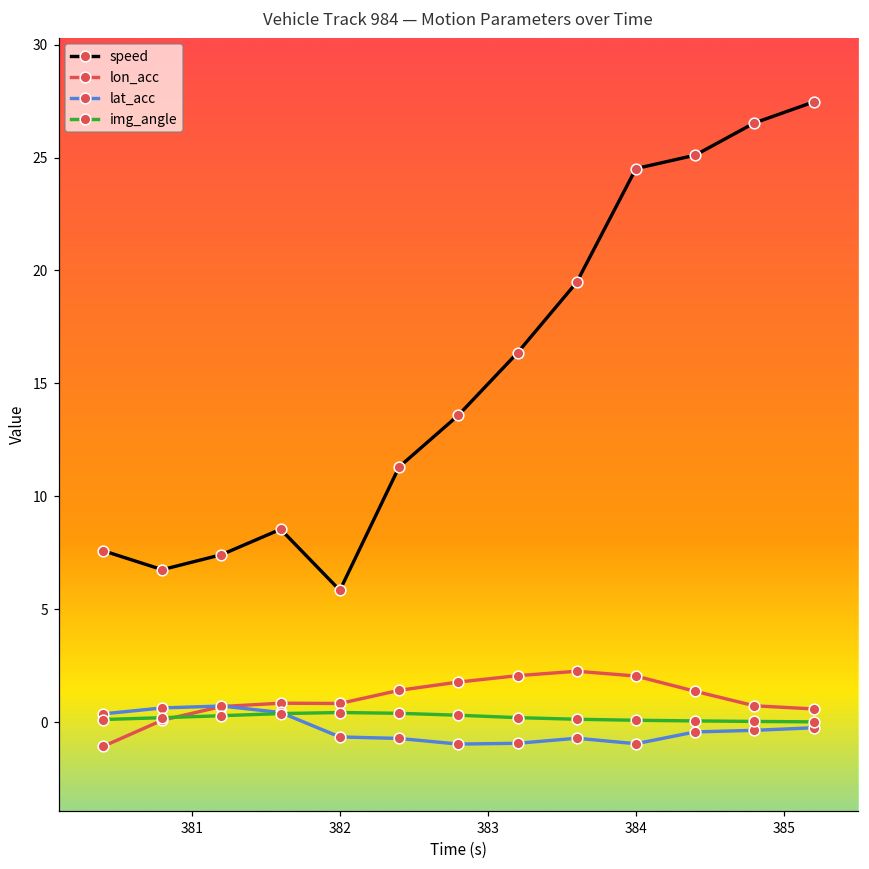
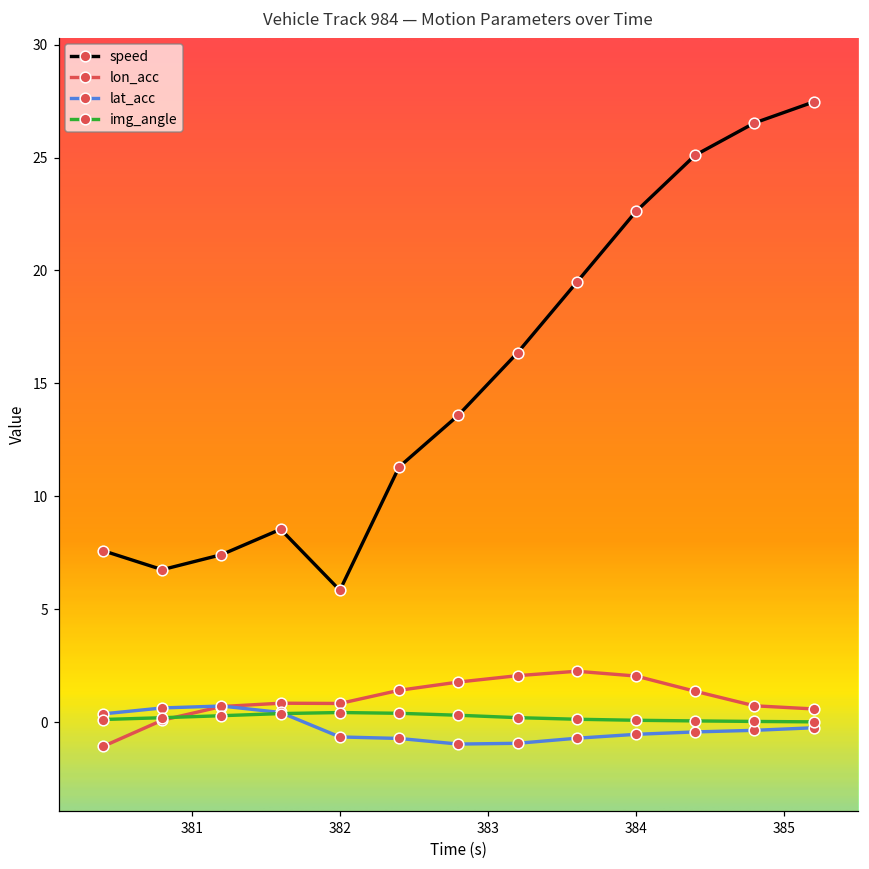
speed, 384: 24.5 -> 22.6
lat_acc, 384: -1.0 -> -0.5
